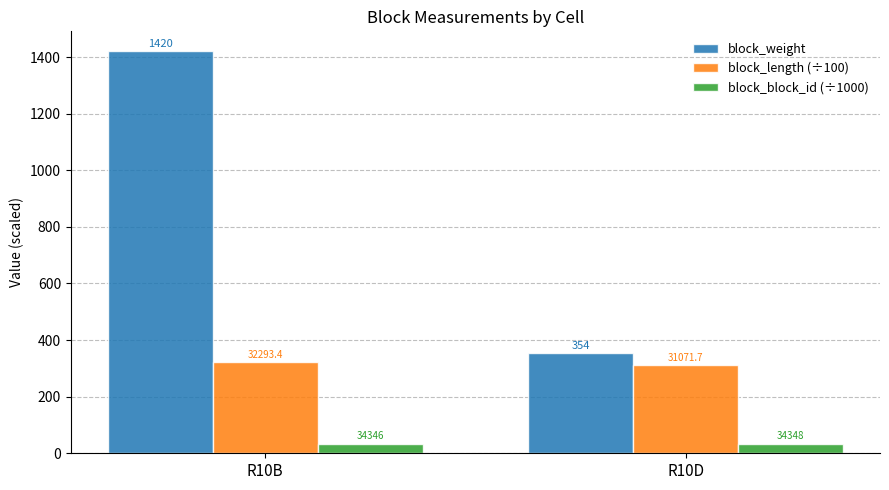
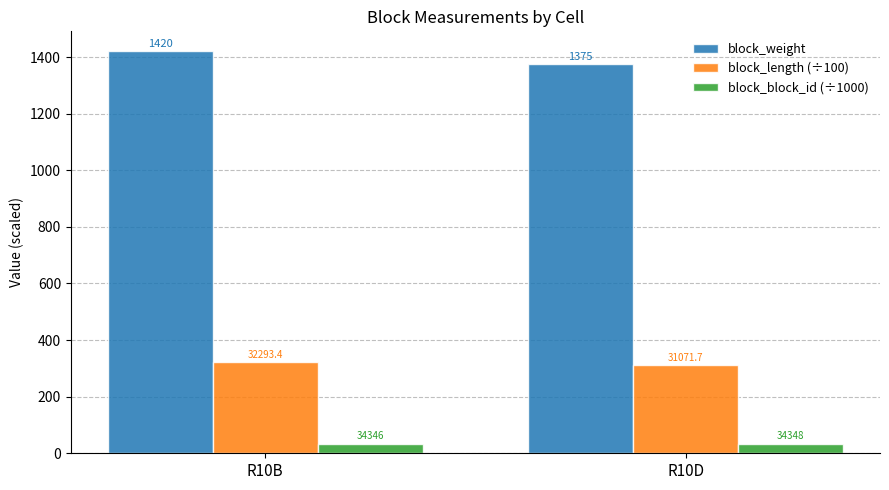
block_weight, R10D: 354 -> 1375
